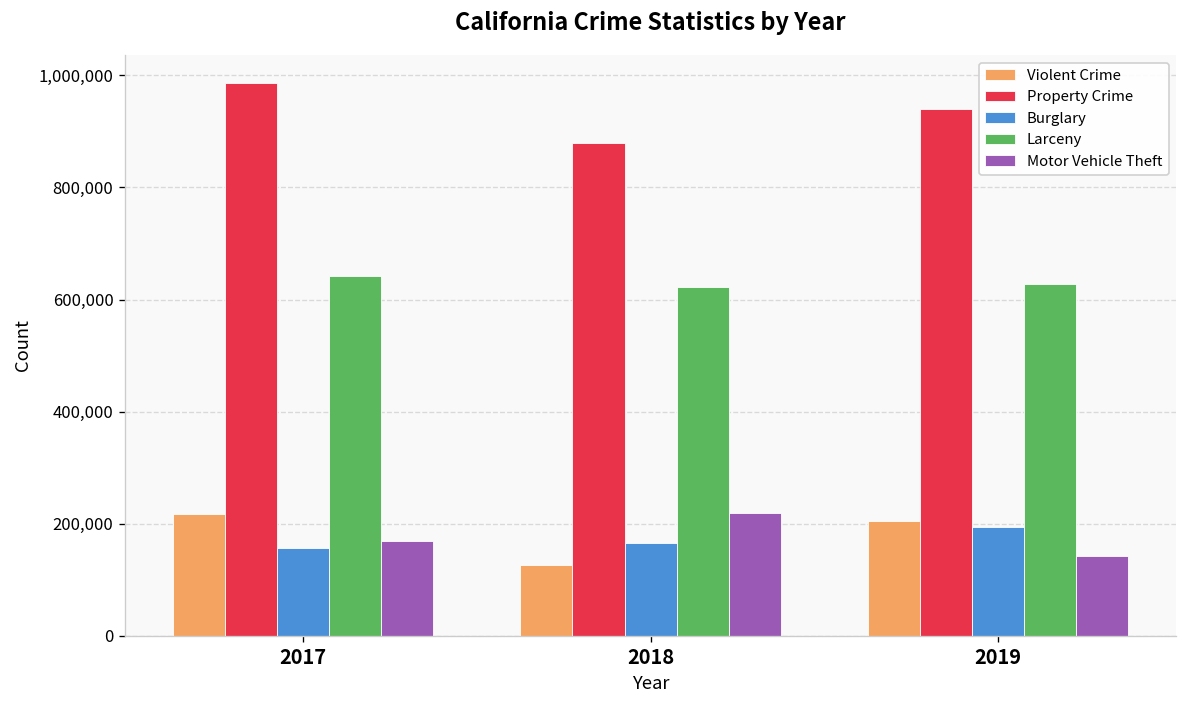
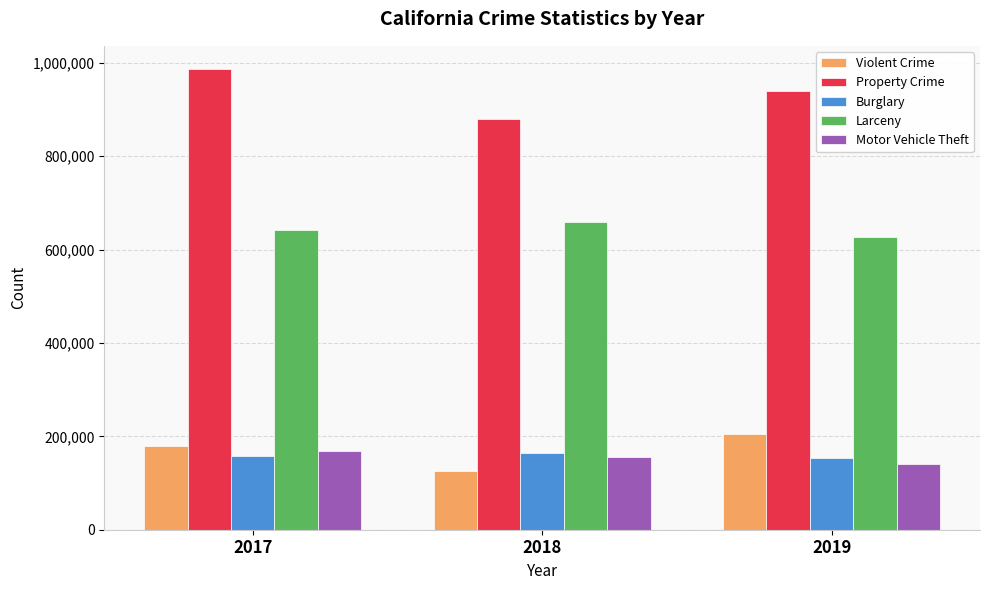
Violent Crime, 2017: 220,000 -> 180,000
Larceny, 2018: 620,000 -> 660,000
Motor Vehicle Theft, 2018: 220,000 -> 160,000
Burglary, 2019: 190,000 -> 150,000
